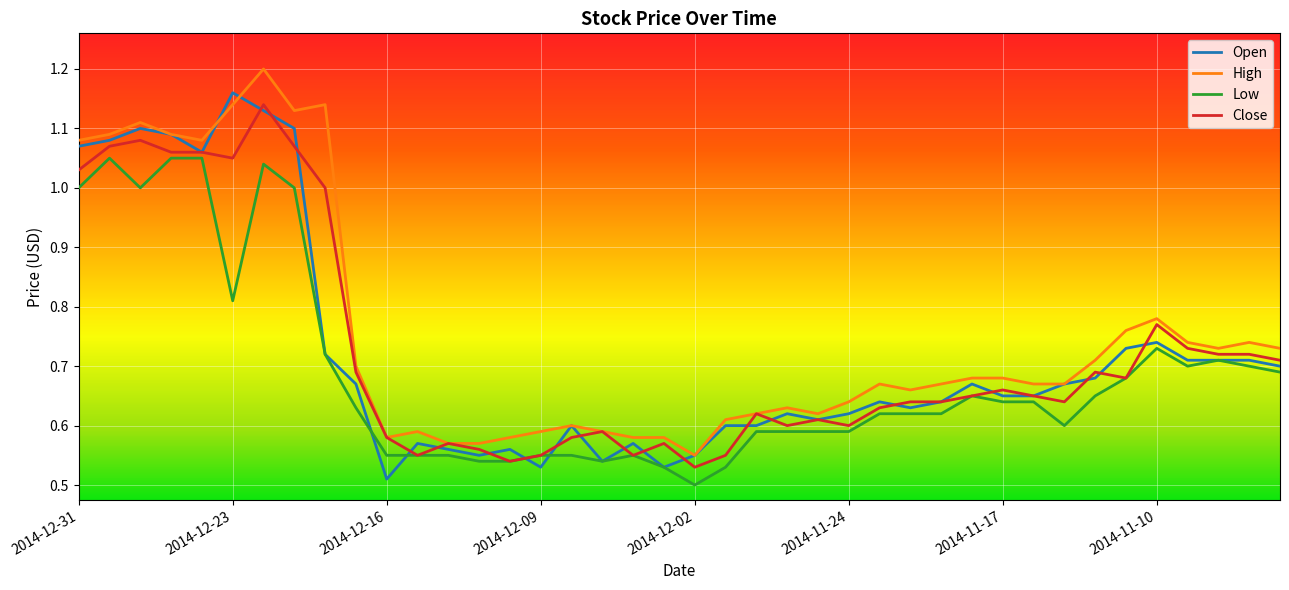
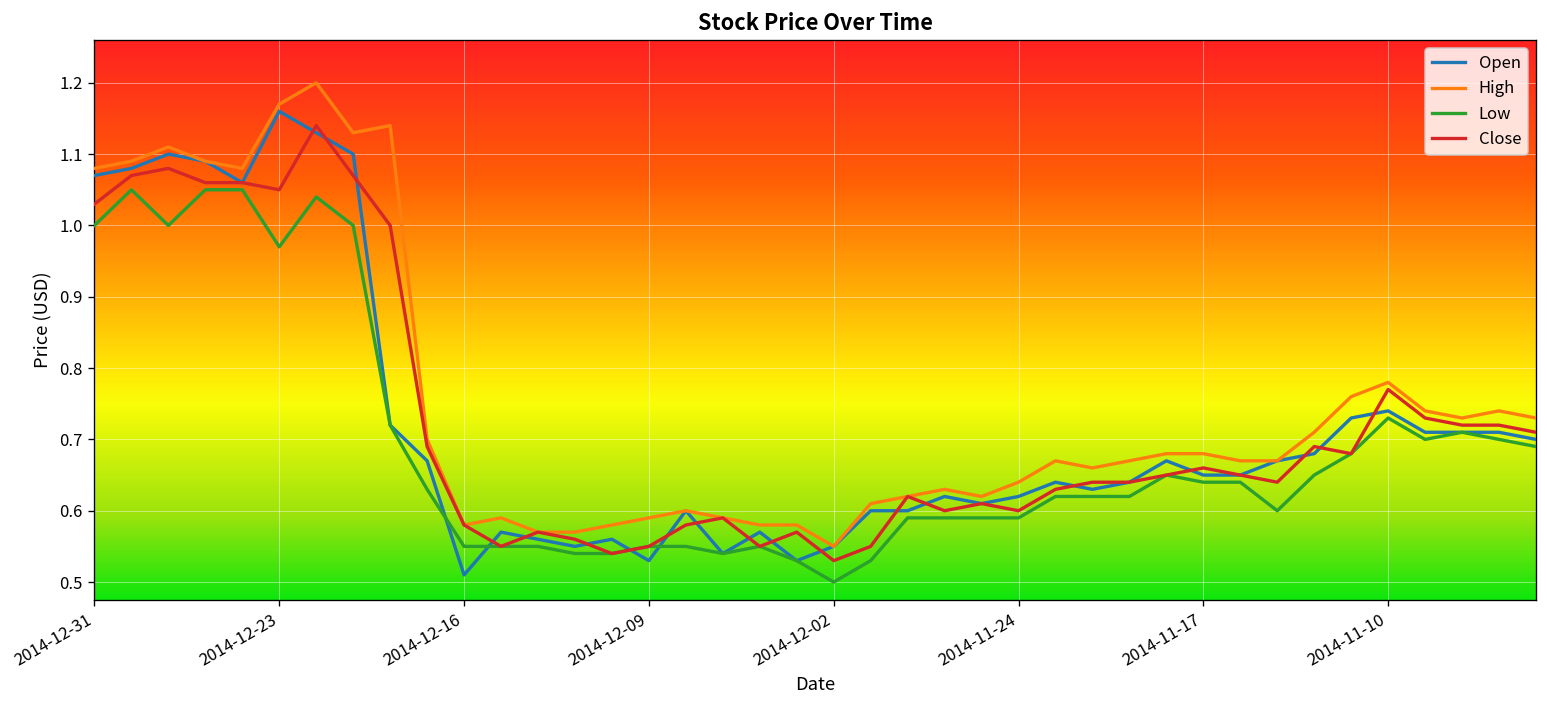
High, 2014-12-23: 1.14 -> 1.17
Low, 2014-12-23: 0.81 -> 0.97
